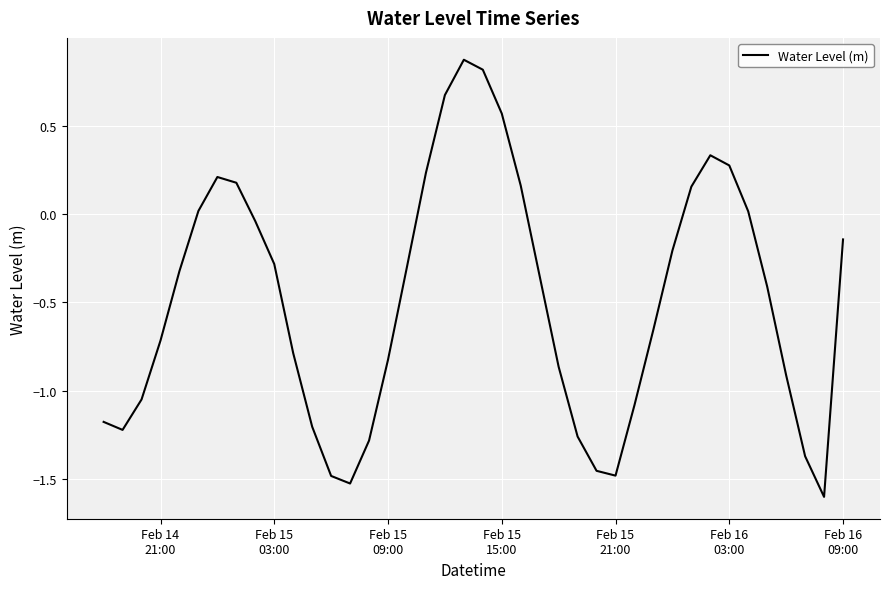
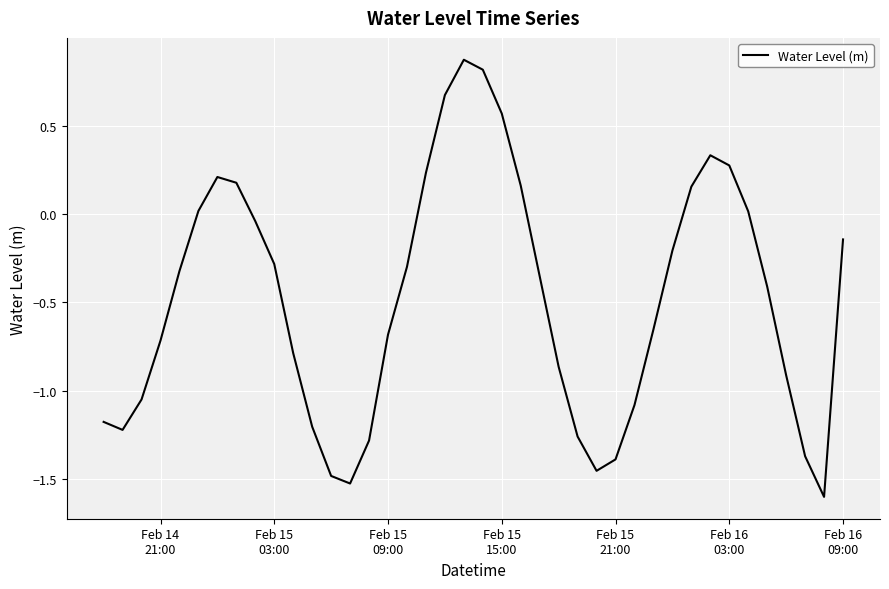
Feb 15 09:00: -0.83 -> -0.68
Feb 15 21:00: -1.48 -> -1.39
